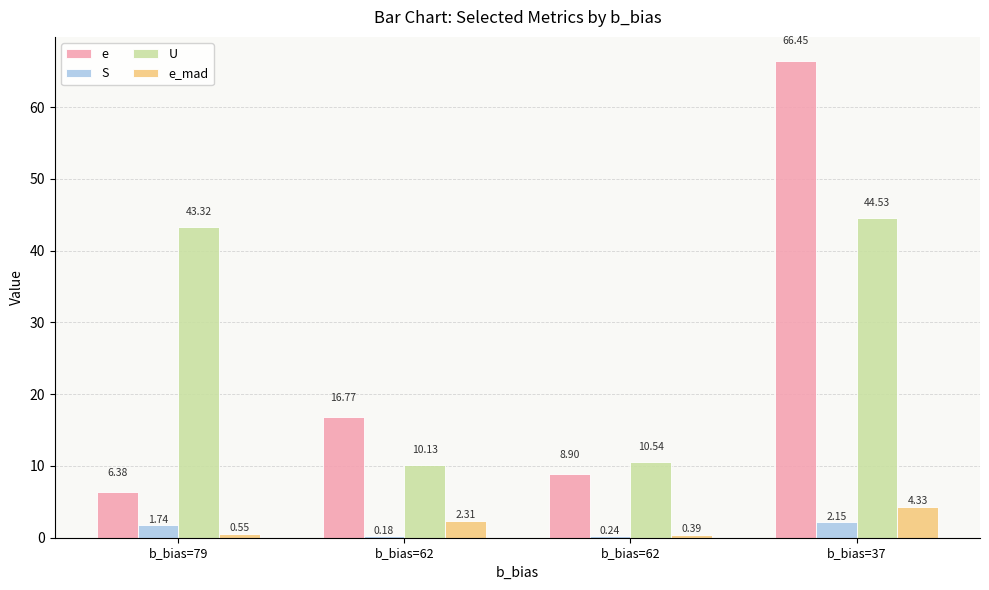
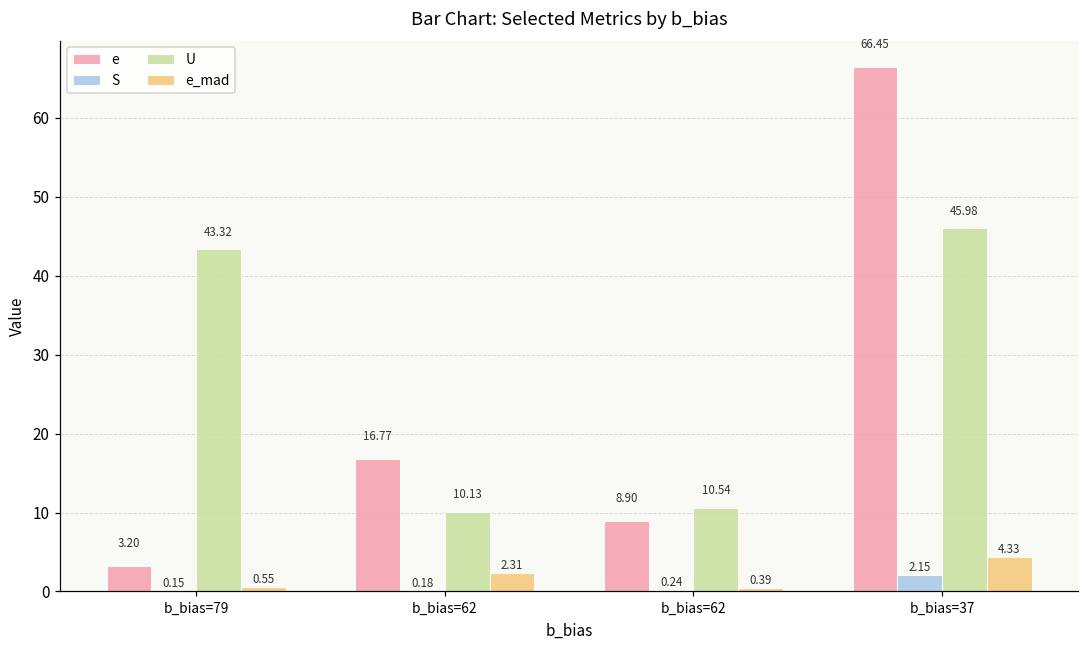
e, b_bias=79: 6.38 -> 3.20
S, b_bias=79: 1.74 -> 0.15
U, b_bias=37: 44.53 -> 45.98
